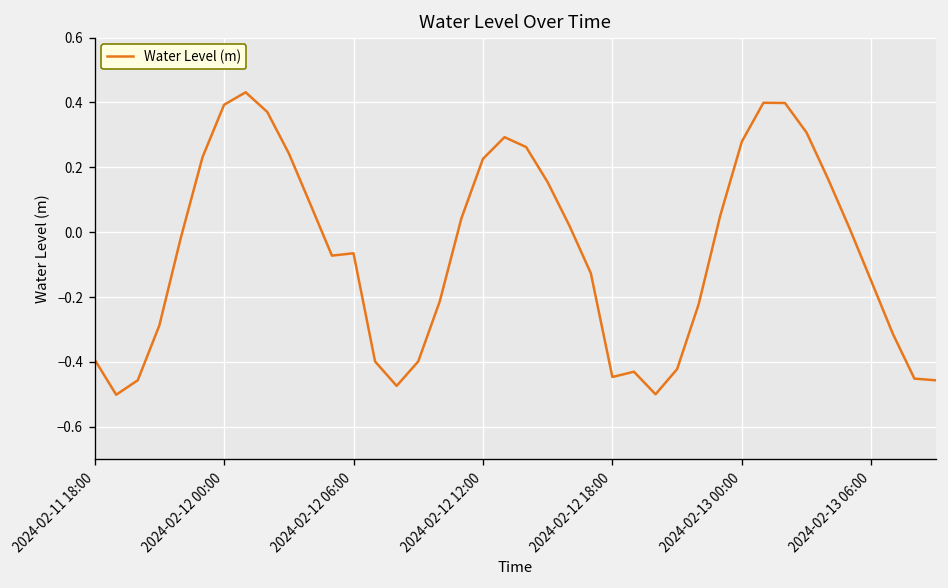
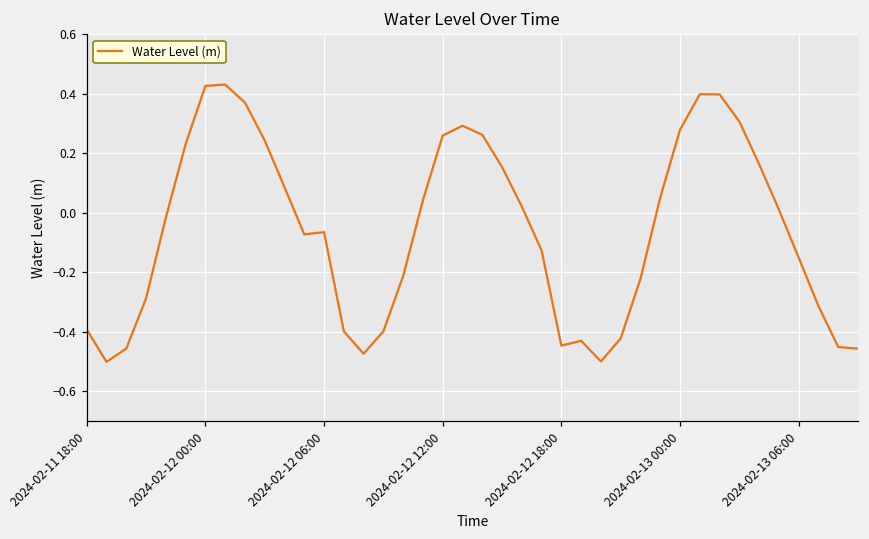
2024-02-12 00:00: 0.39 -> 0.43
2024-02-12 12:00: 0.23 -> 0.26
